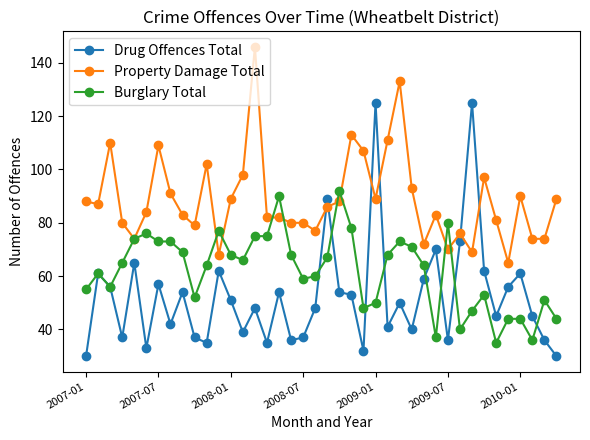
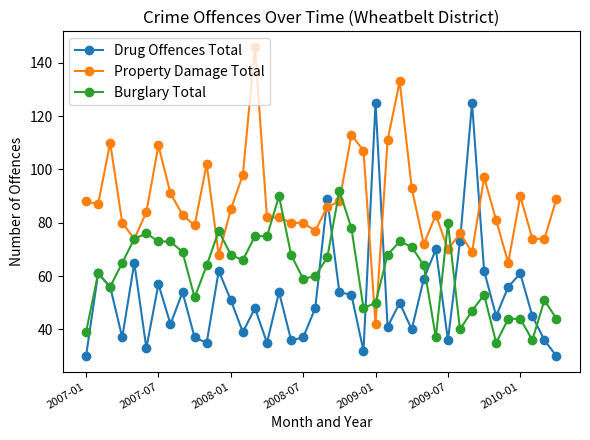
Burglary Total, 2007-01: 55 -> 39
Property Damage Total, 2008-01: 89 -> 85
Property Damage Total, 2009-01: 89 -> 42
